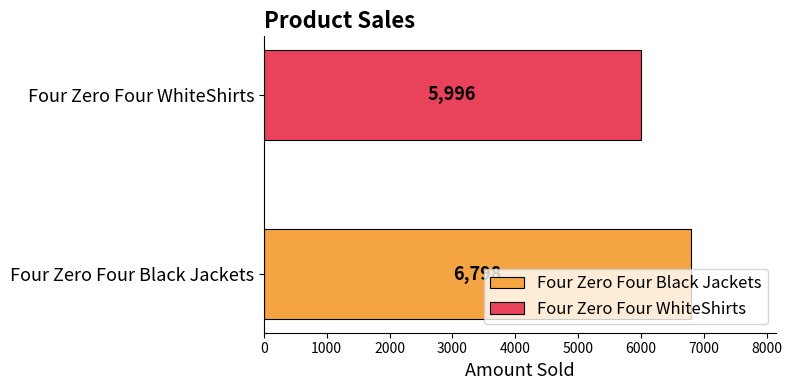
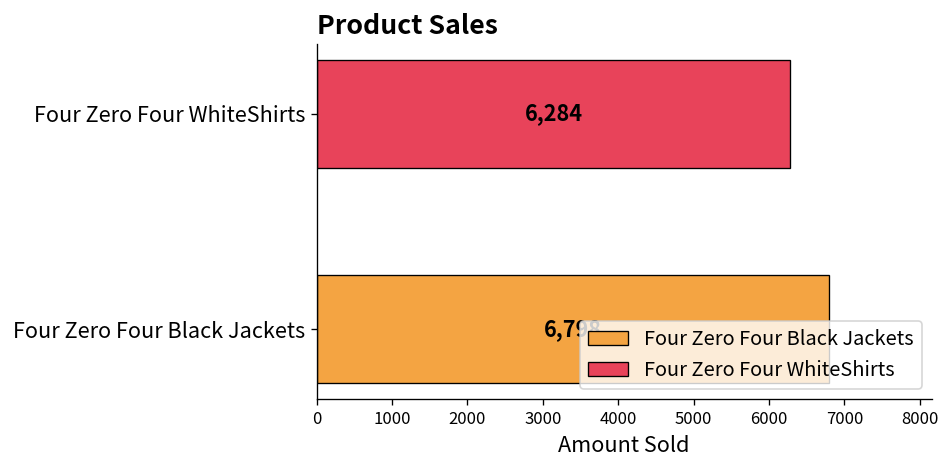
Four Zero Four WhiteShirts: 5,996 -> 6,284
